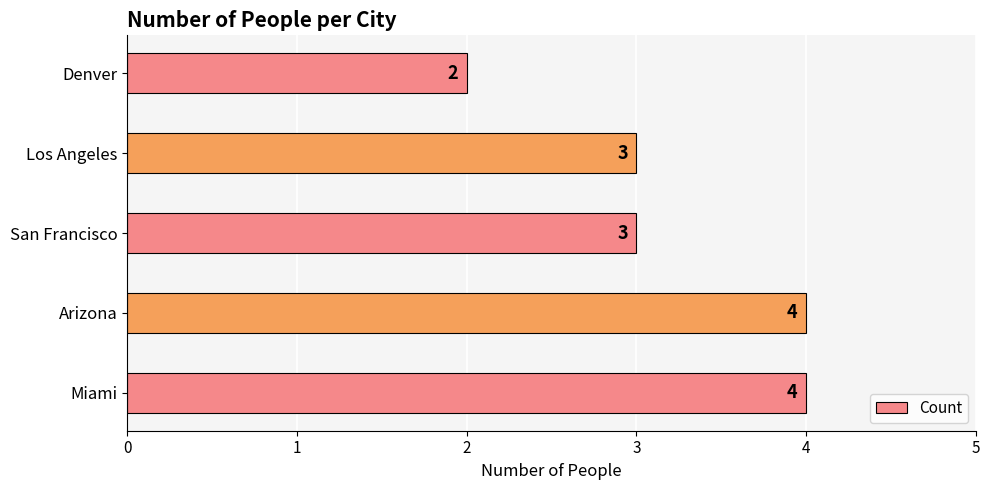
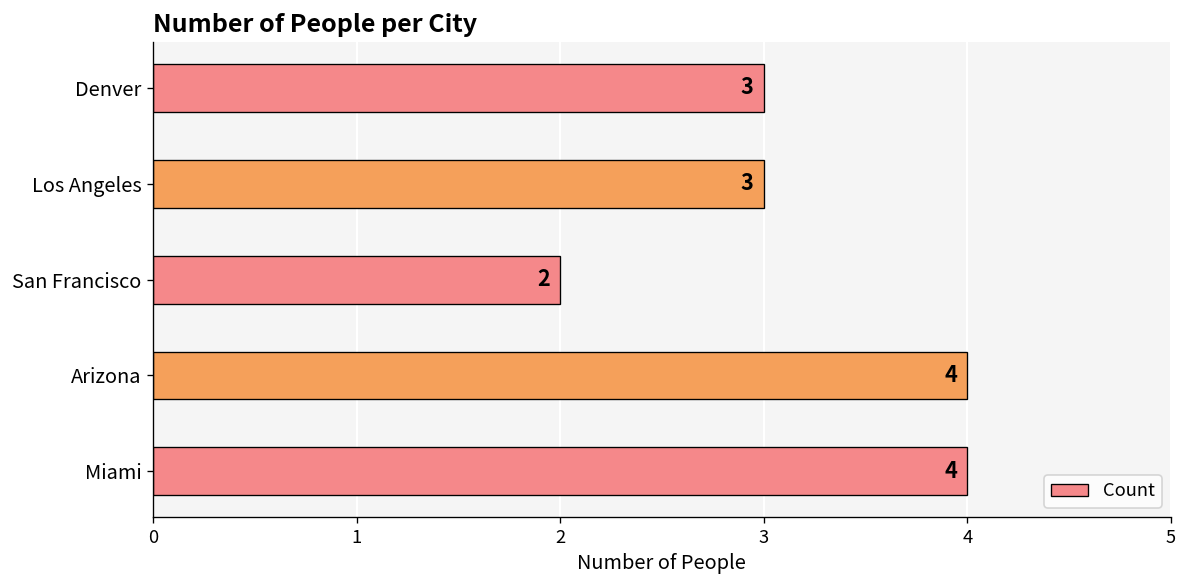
Denver: 2 -> 3
San Francisco: 3 -> 2
